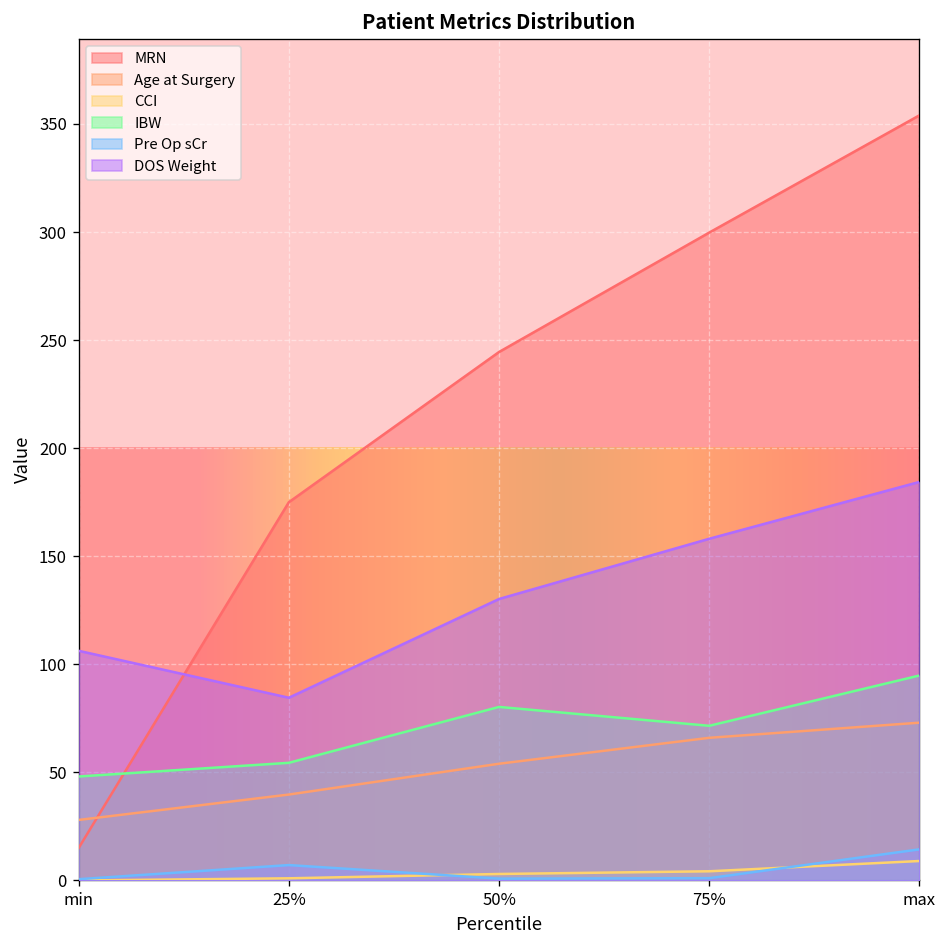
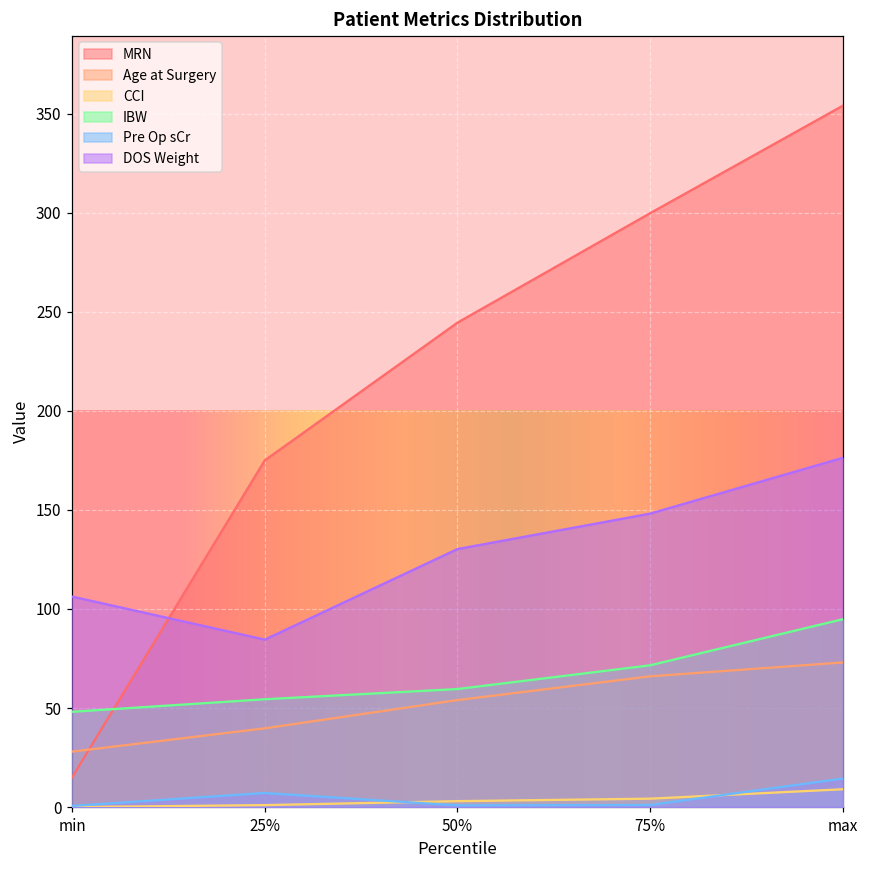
IBW, 50%: 80 -> 60
DOS Weight, 75%: 158 -> 148
DOS Weight, max: 184 -> 176
